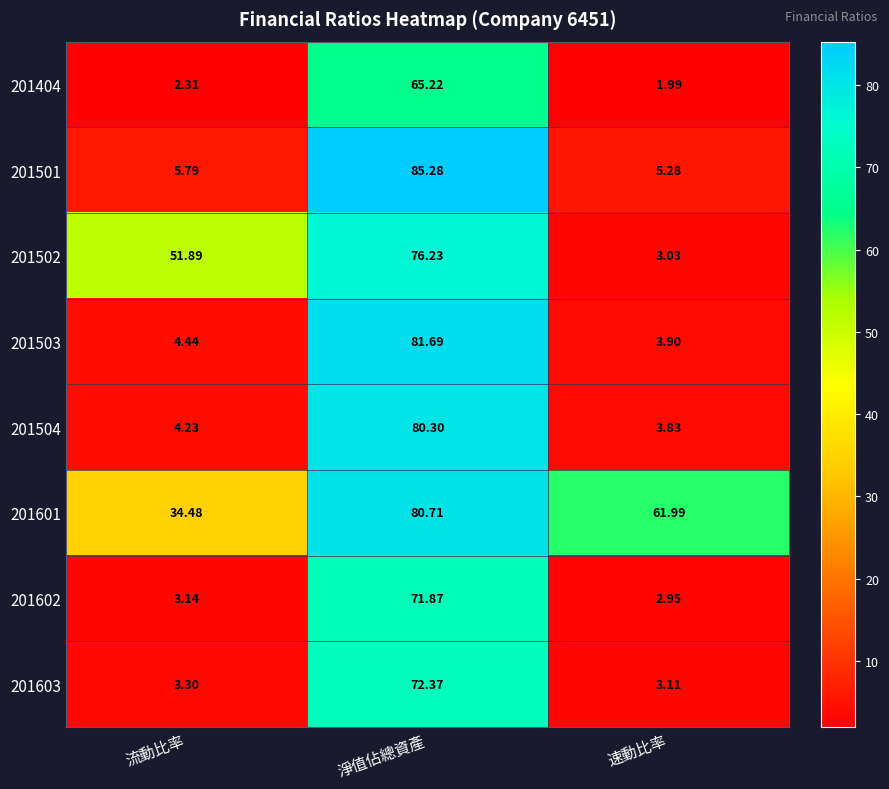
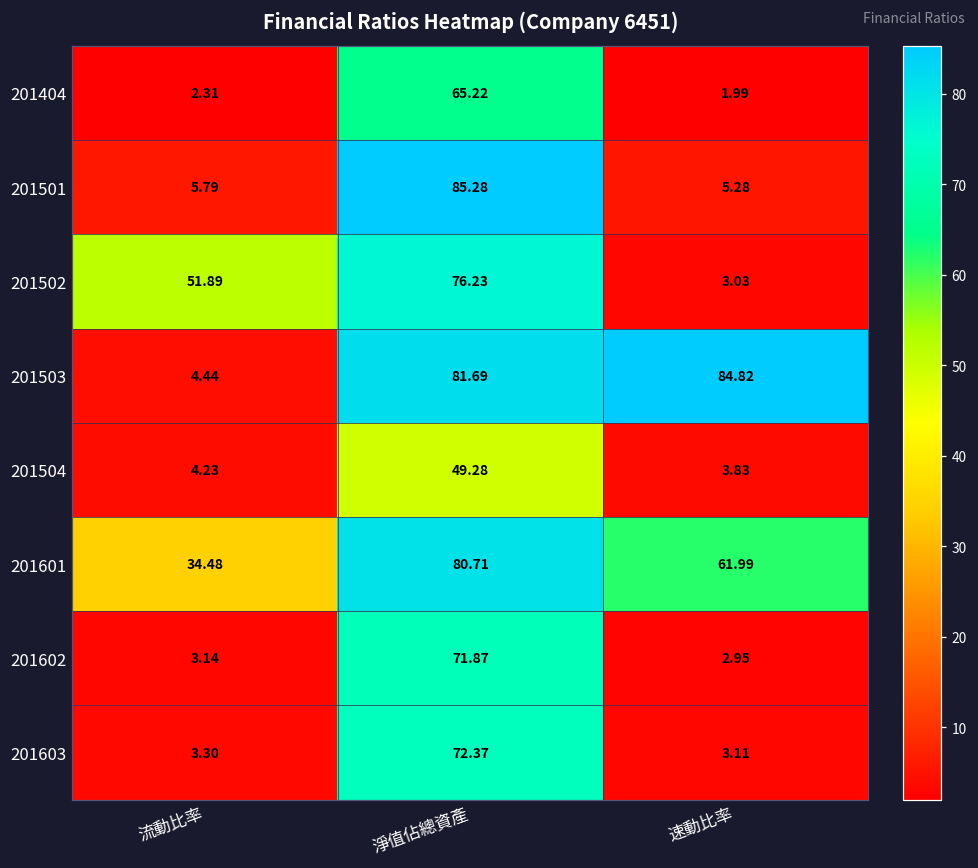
201503, 速動比率: 3.90 -> 84.82
201504, 淨值佔總資產: 80.30 -> 49.28
